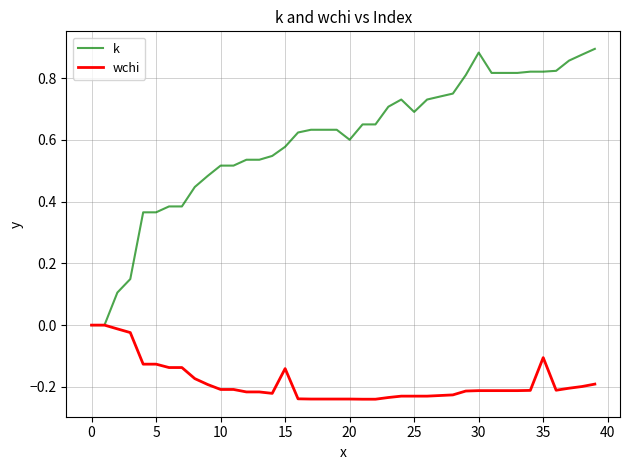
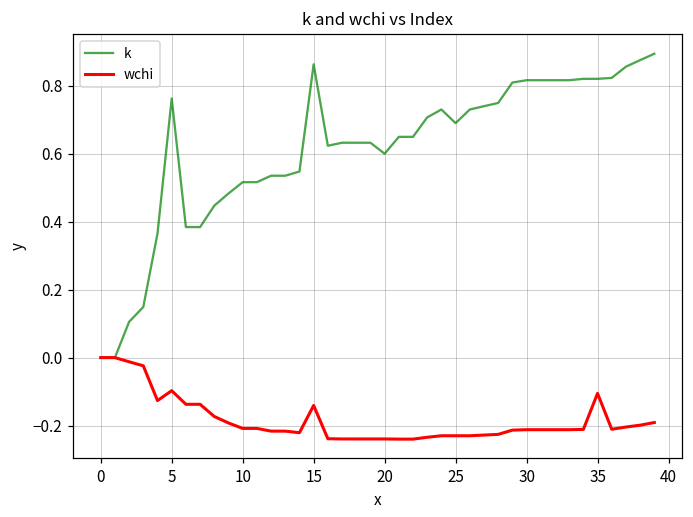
k, 5: 0.37 -> 0.76
wchi, 5: -0.13 -> -0.10
k, 15: 0.58 -> 0.86
k, 30: 0.88 -> 0.82
